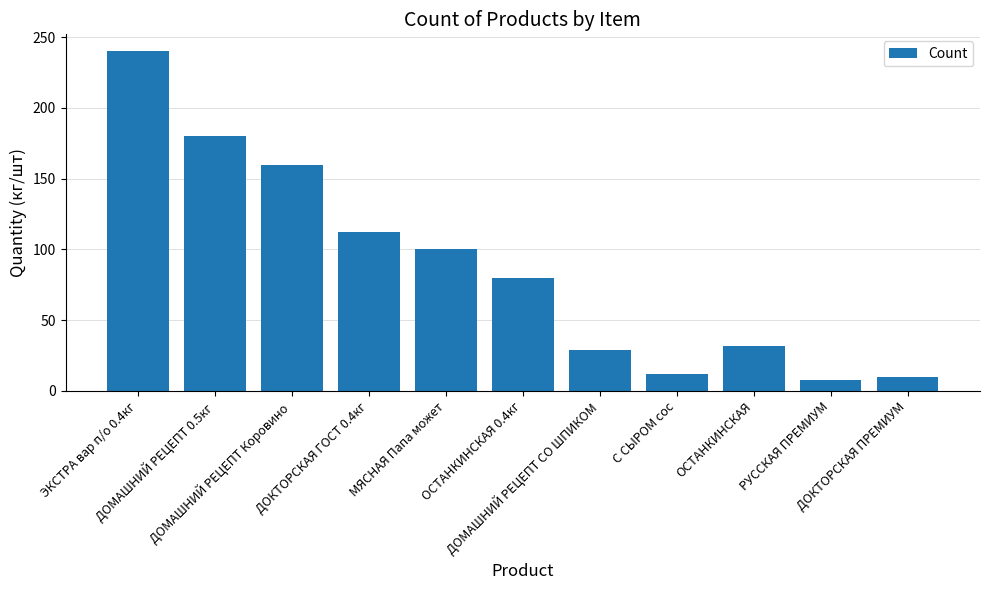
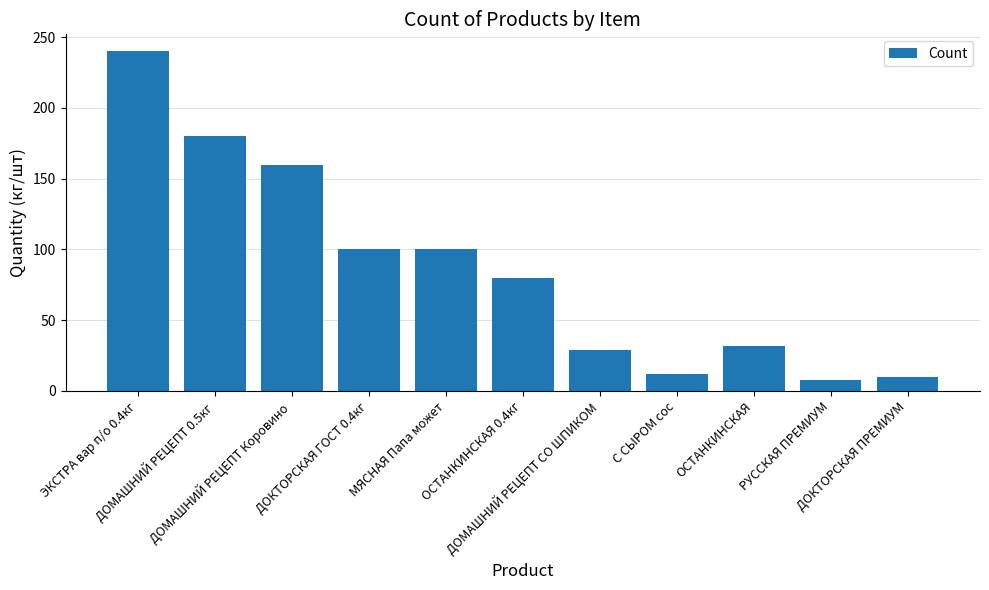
ДОКТОРСКАЯ ГОСТ 0.4кг: 112 -> 100
